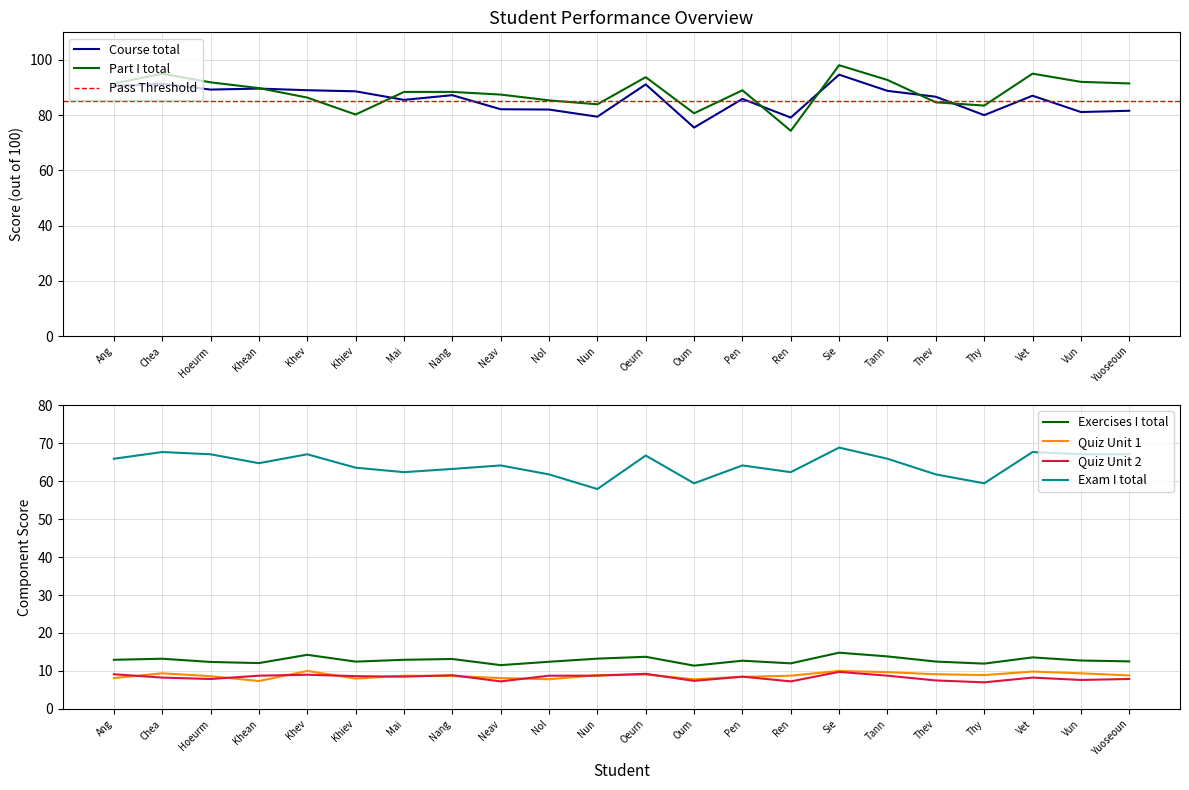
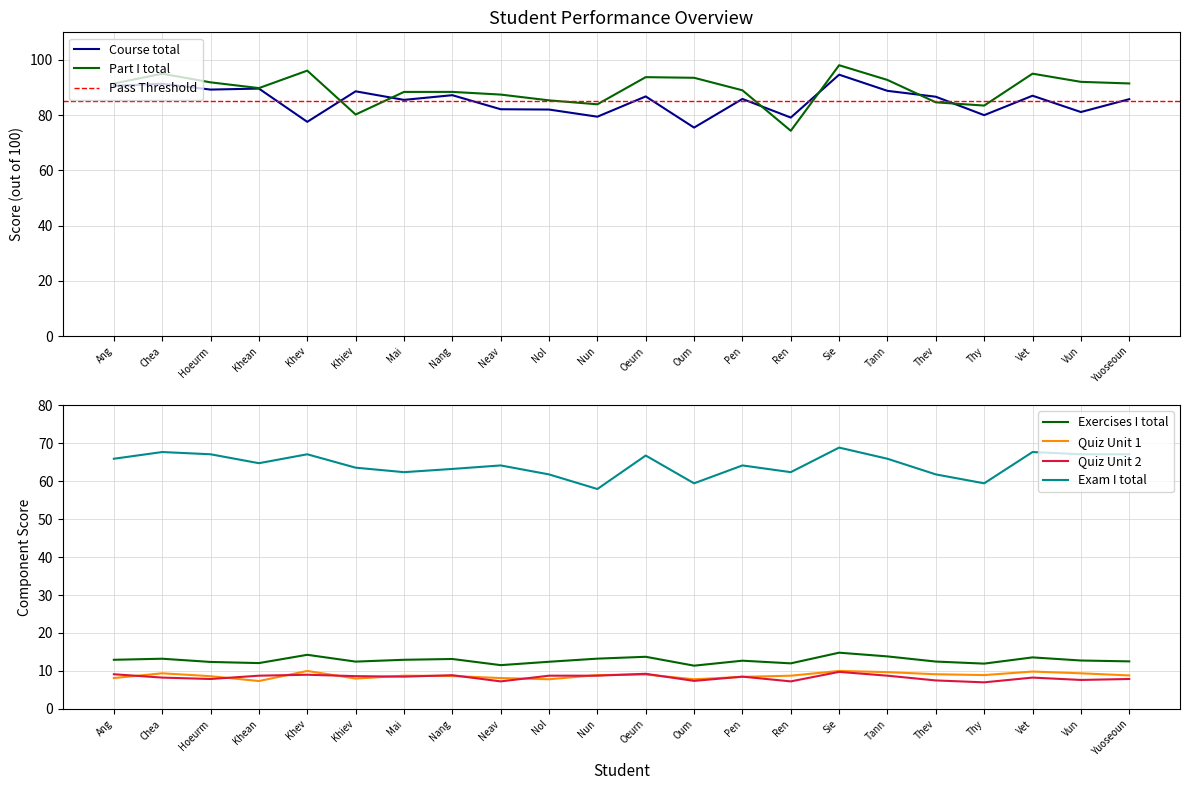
Student Performance Overview, Course total, Khev: 89 -> 78
Student Performance Overview, Part I total, Khev: 86 -> 96
Student Performance Overview, Course total, Oeurn: 91 -> 87
Student Performance Overview, Part I total, Oum: 81 -> 94
Student Performance Overview, Course total, Yuoseoun: 82 -> 86
